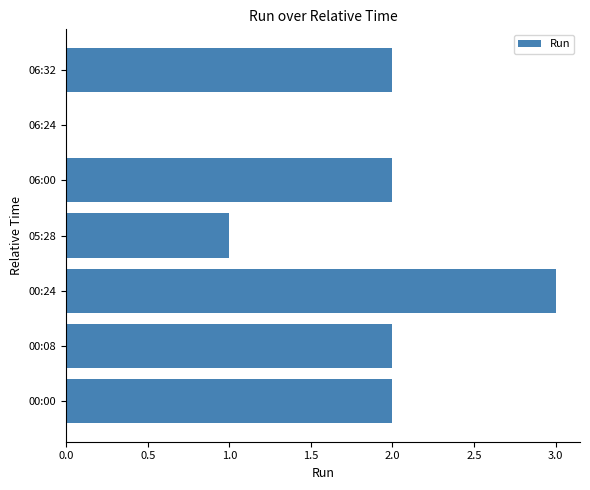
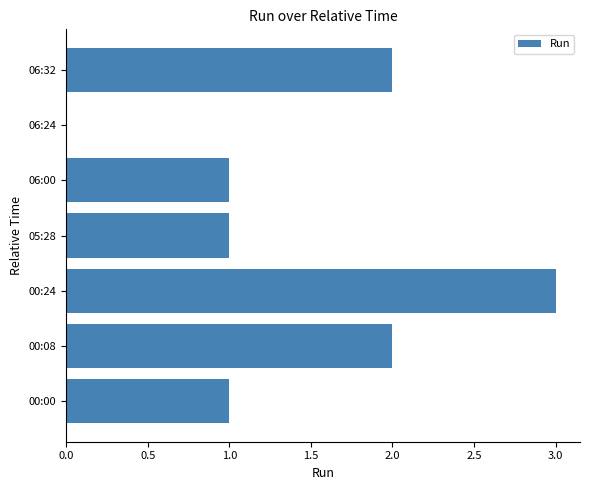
06:00: 2 -> 1
00:00: 2 -> 1
